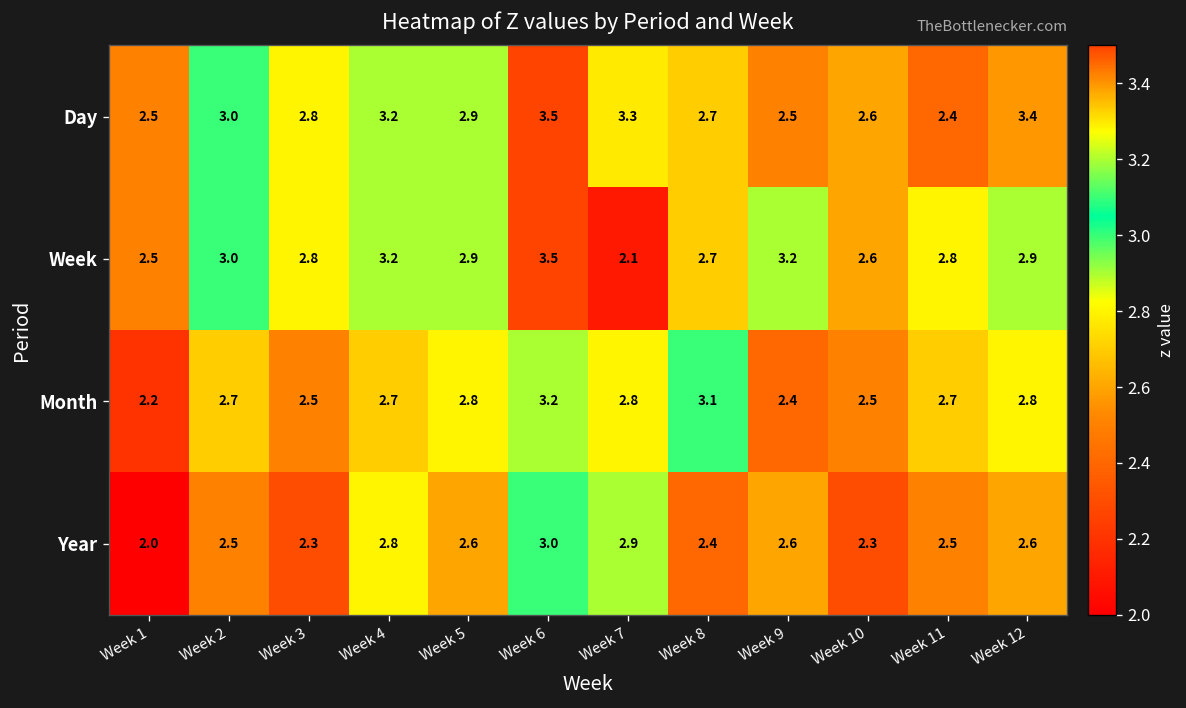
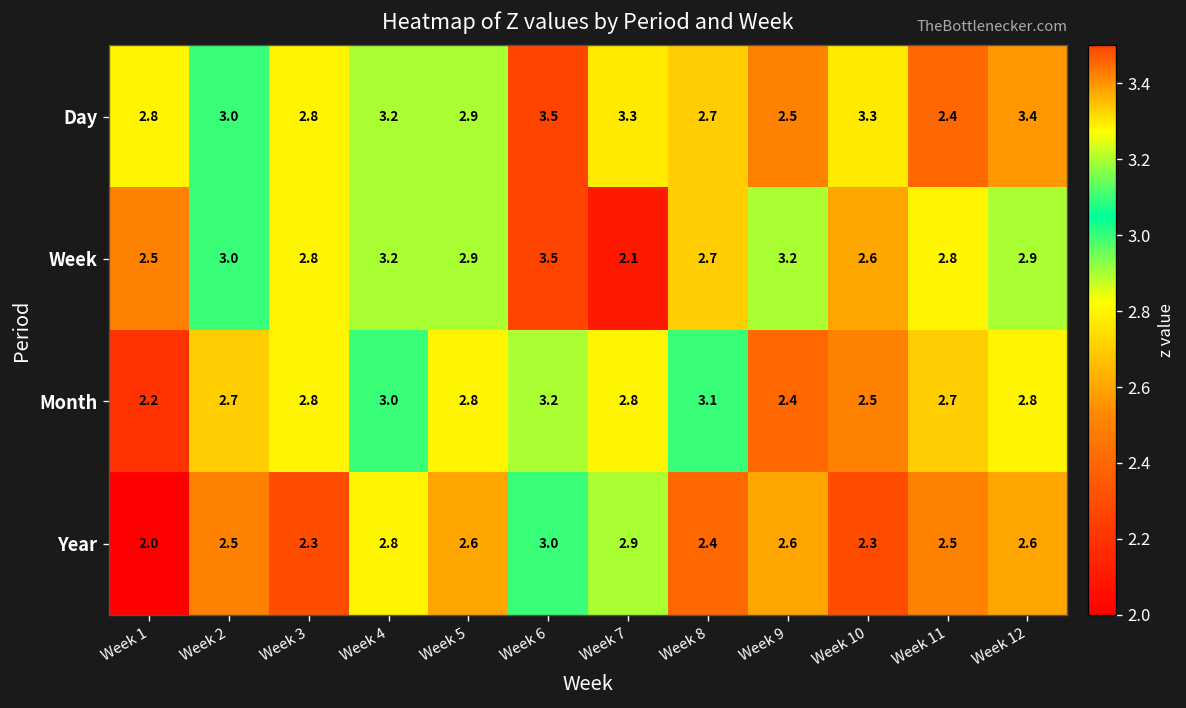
Day, Week 1: 2.5 -> 2.8
Day, Week 10: 2.6 -> 3.3
Month, Week 3: 2.5 -> 2.8
Month, Week 4: 2.7 -> 3.0
